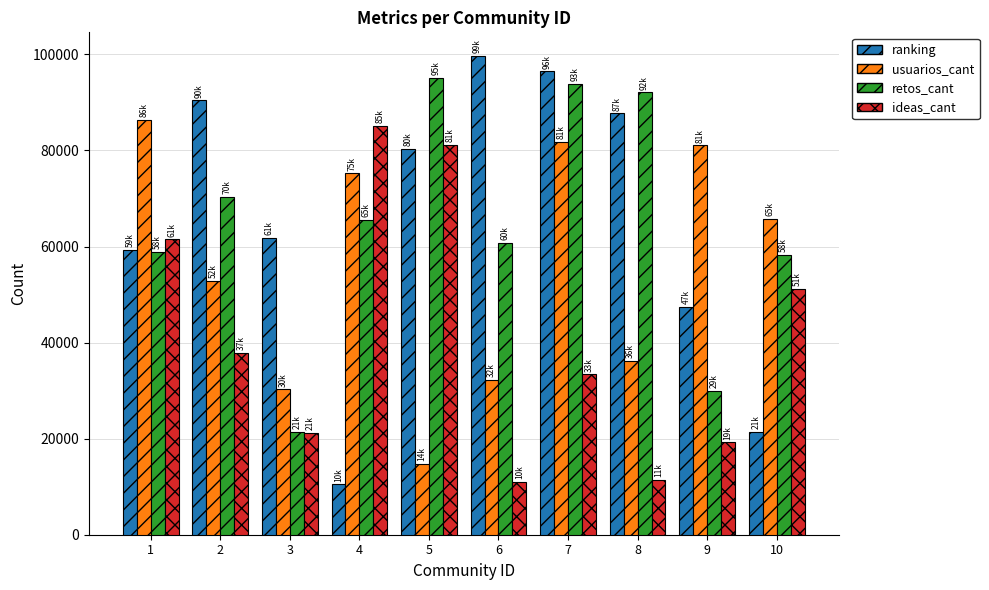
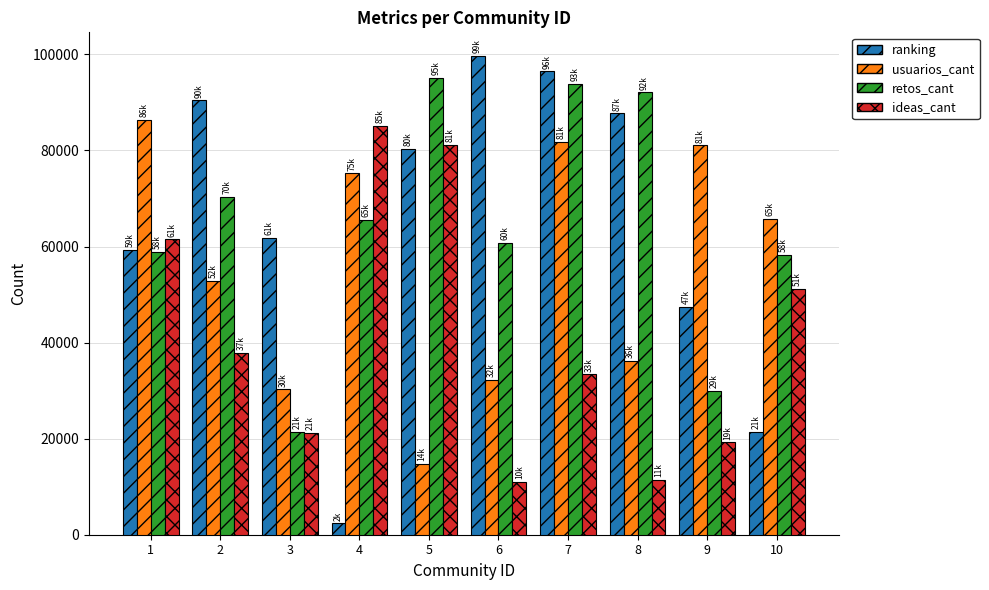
ranking, 4: 10k -> 2k
